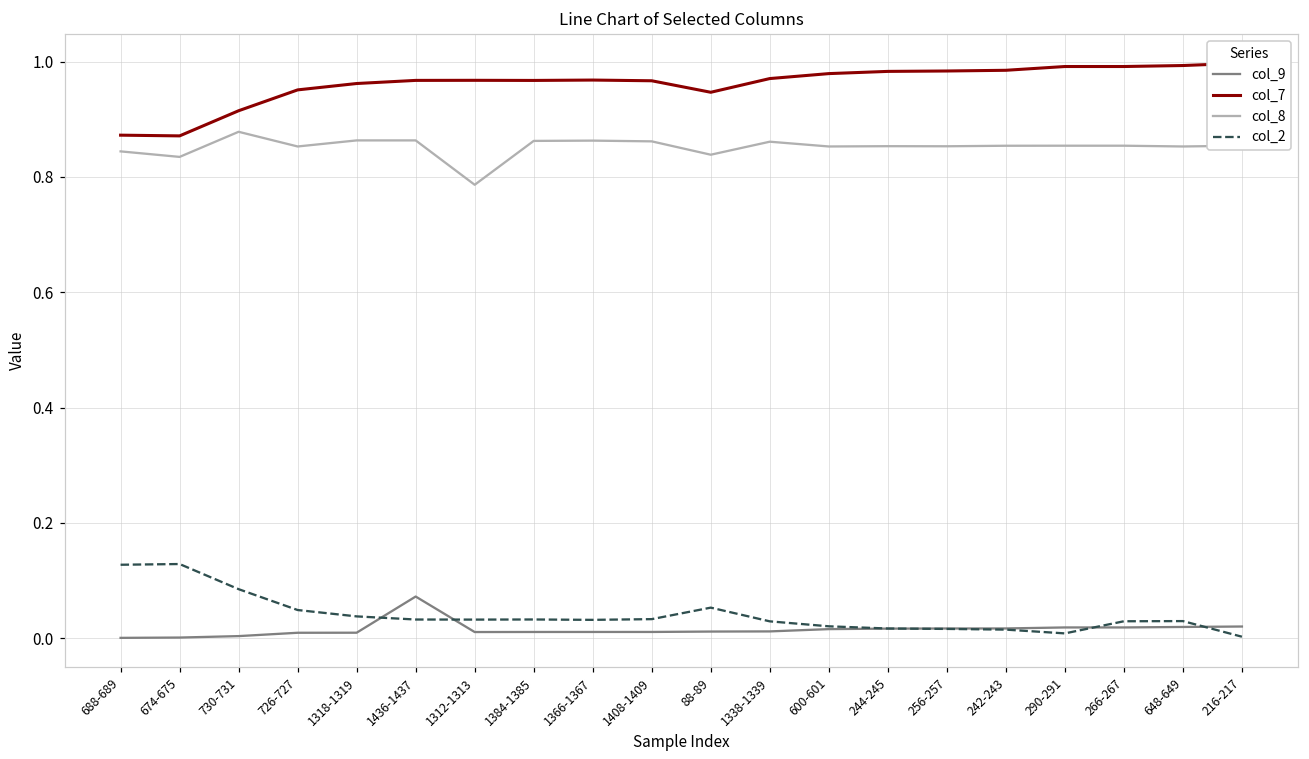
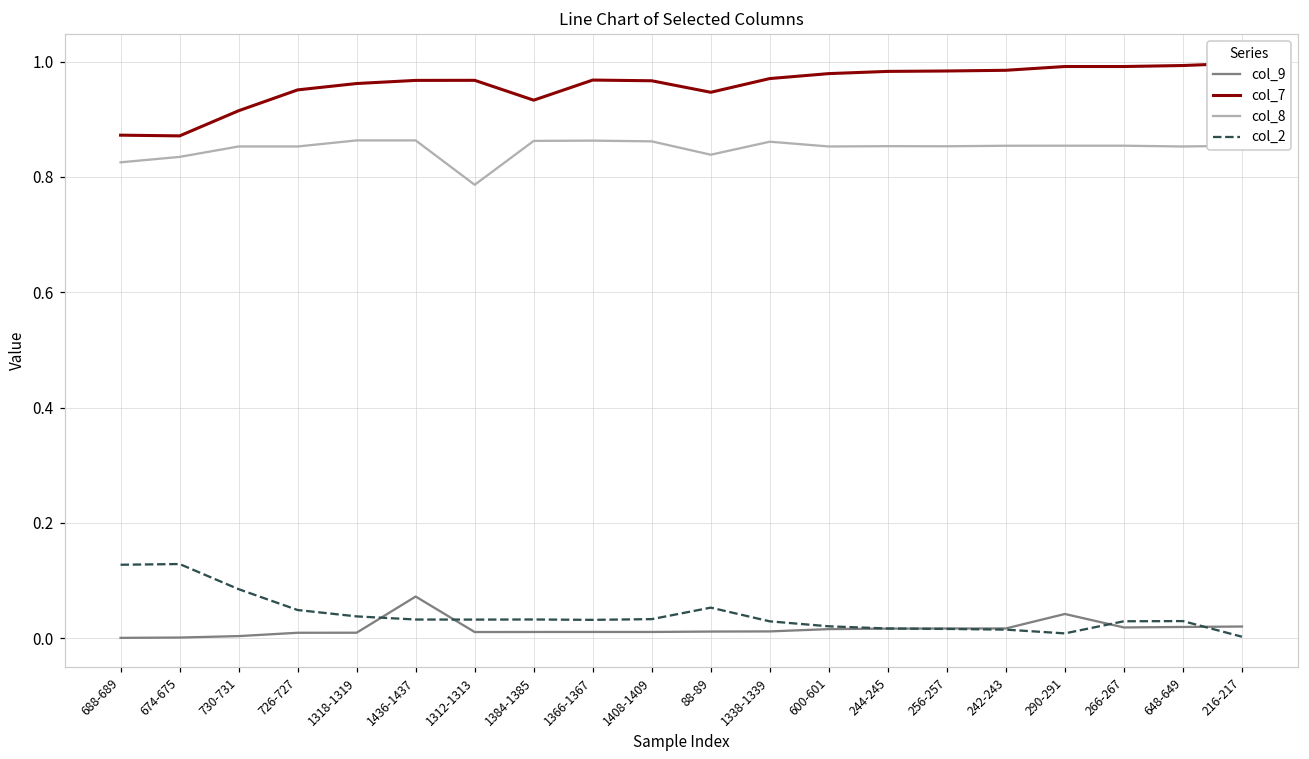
col_8, 688-689: 0.84 -> 0.83
col_8, 730-731: 0.88 -> 0.85
col_7, 1384-1385: 0.97 -> 0.93
col_9, 290-291: 0.02 -> 0.04
